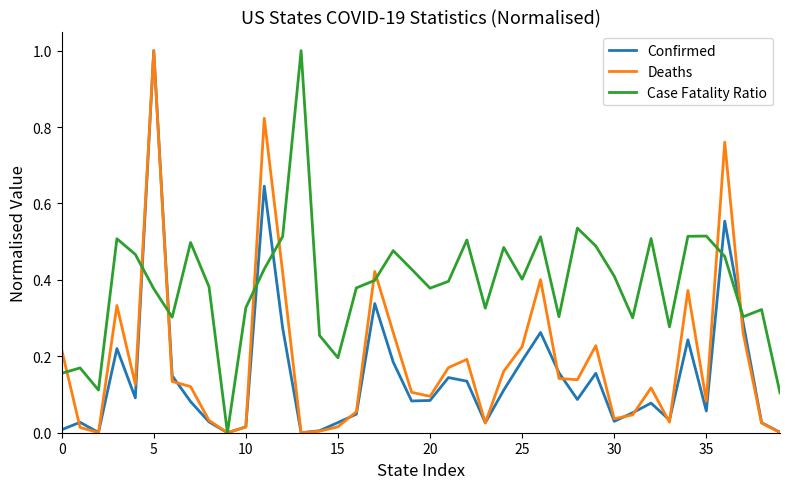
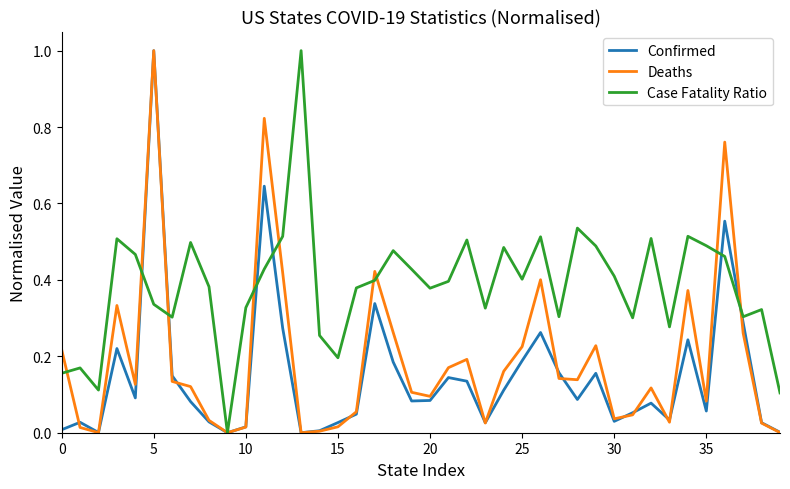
Case Fatality Ratio, 5: 0.38 -> 0.34
Case Fatality Ratio, 35: 0.51 -> 0.49
